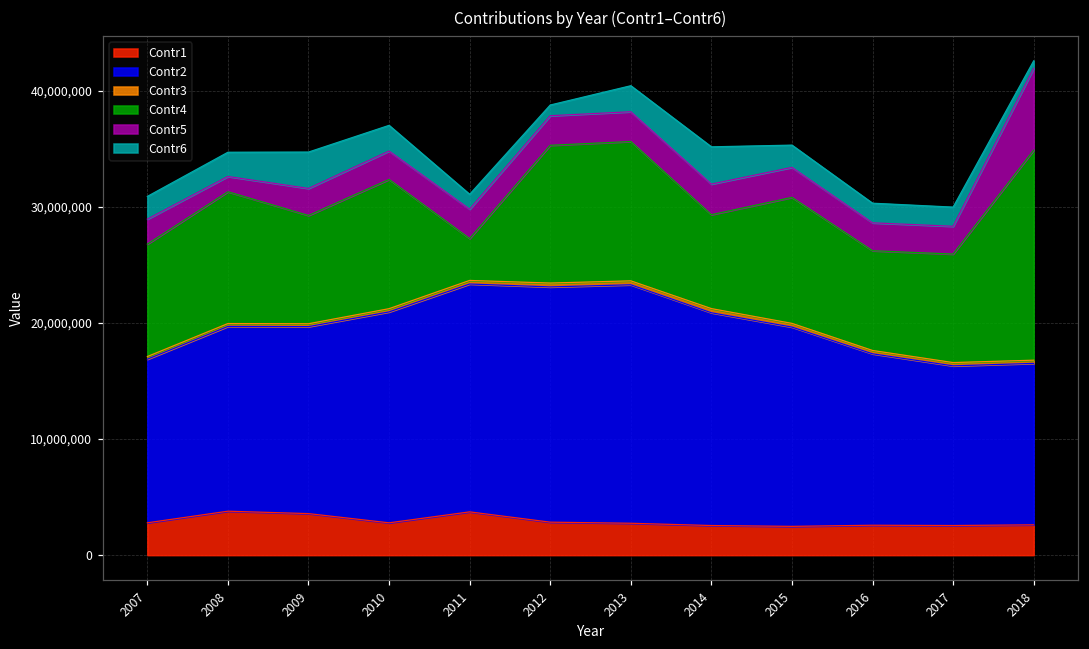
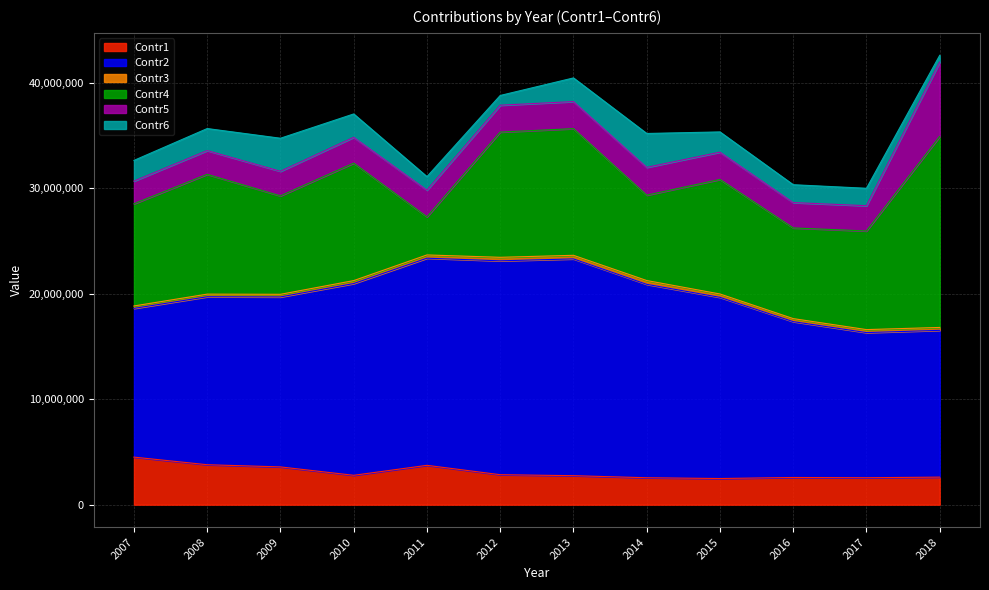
Contr1, 2007: 2,800,000 -> 4,500,000
Contr5, 2008: 1,300,000 -> 2,300,000
